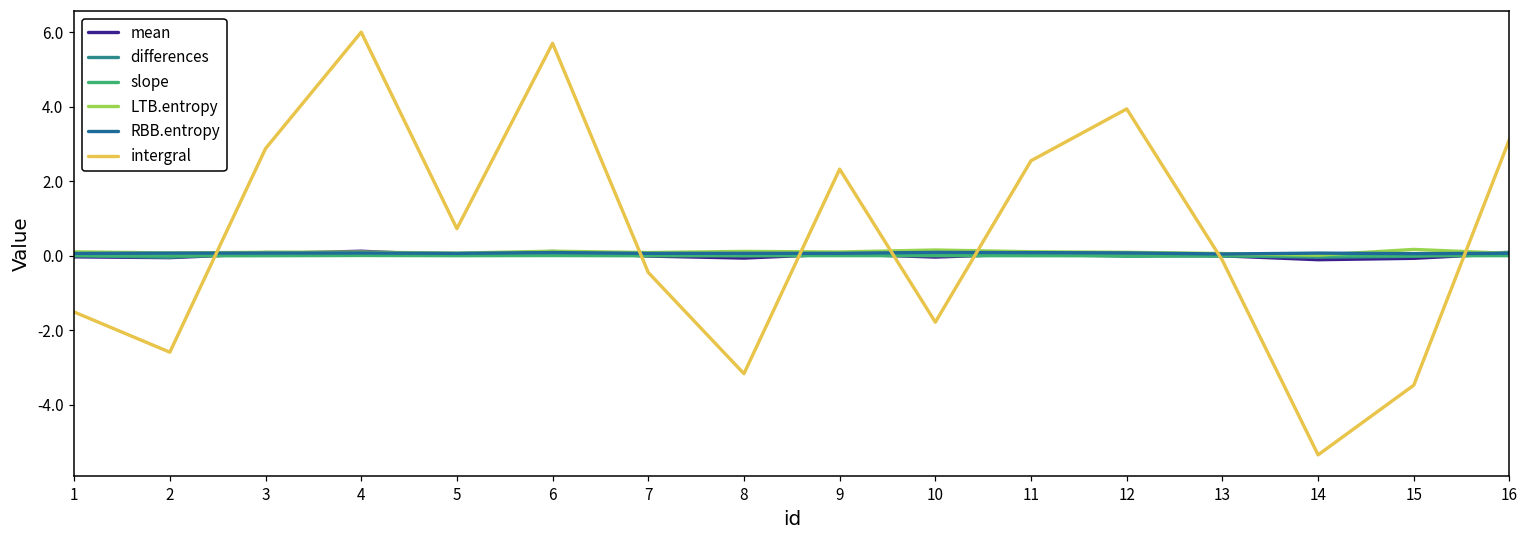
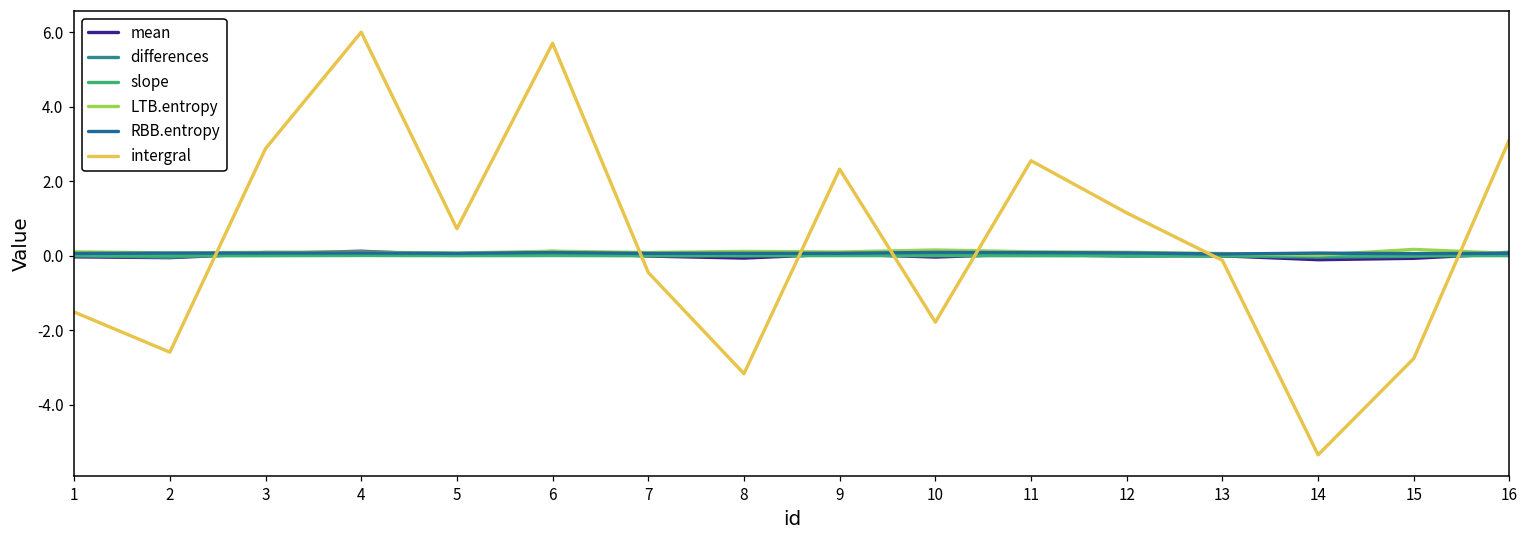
intergral, 12: 3.9 -> 1.1
intergral, 15: -3.5 -> -2.8
